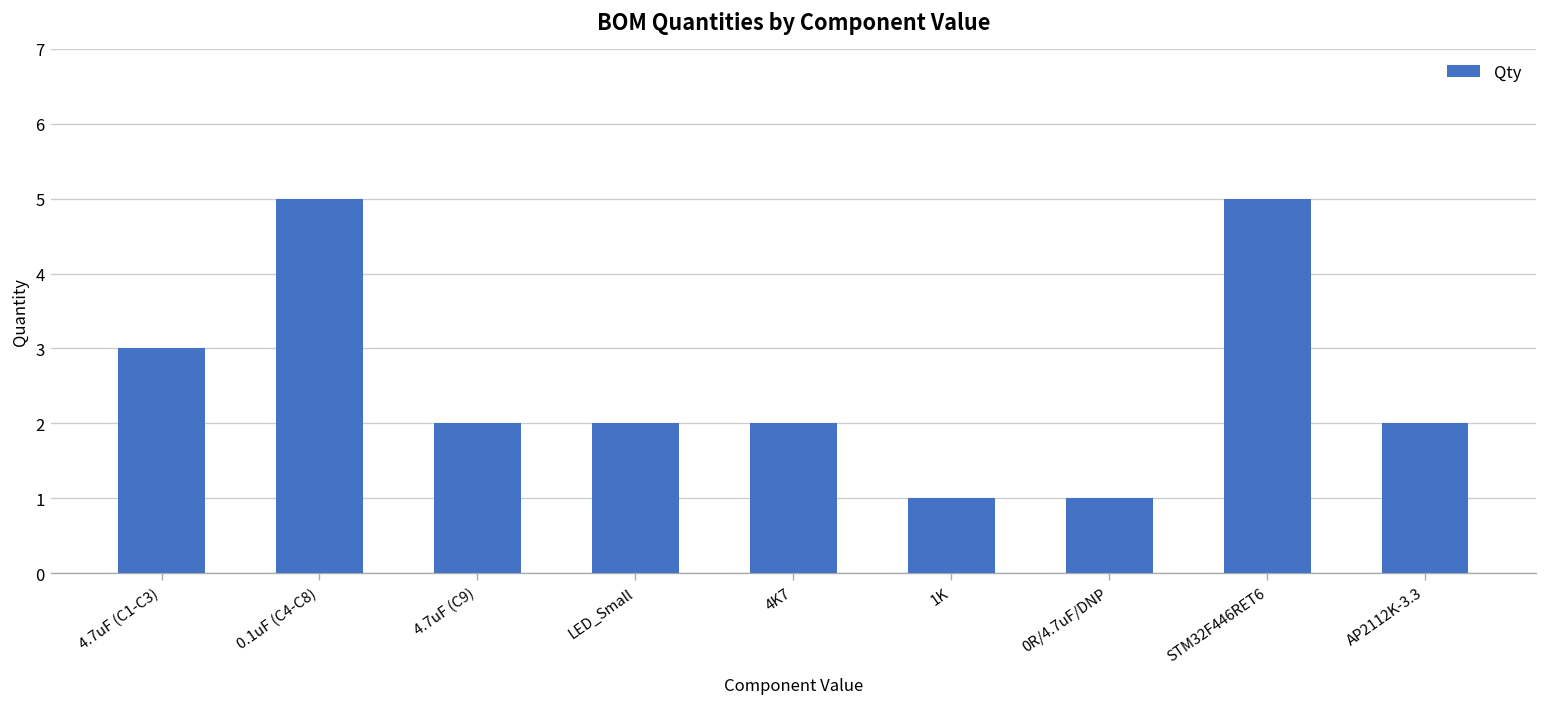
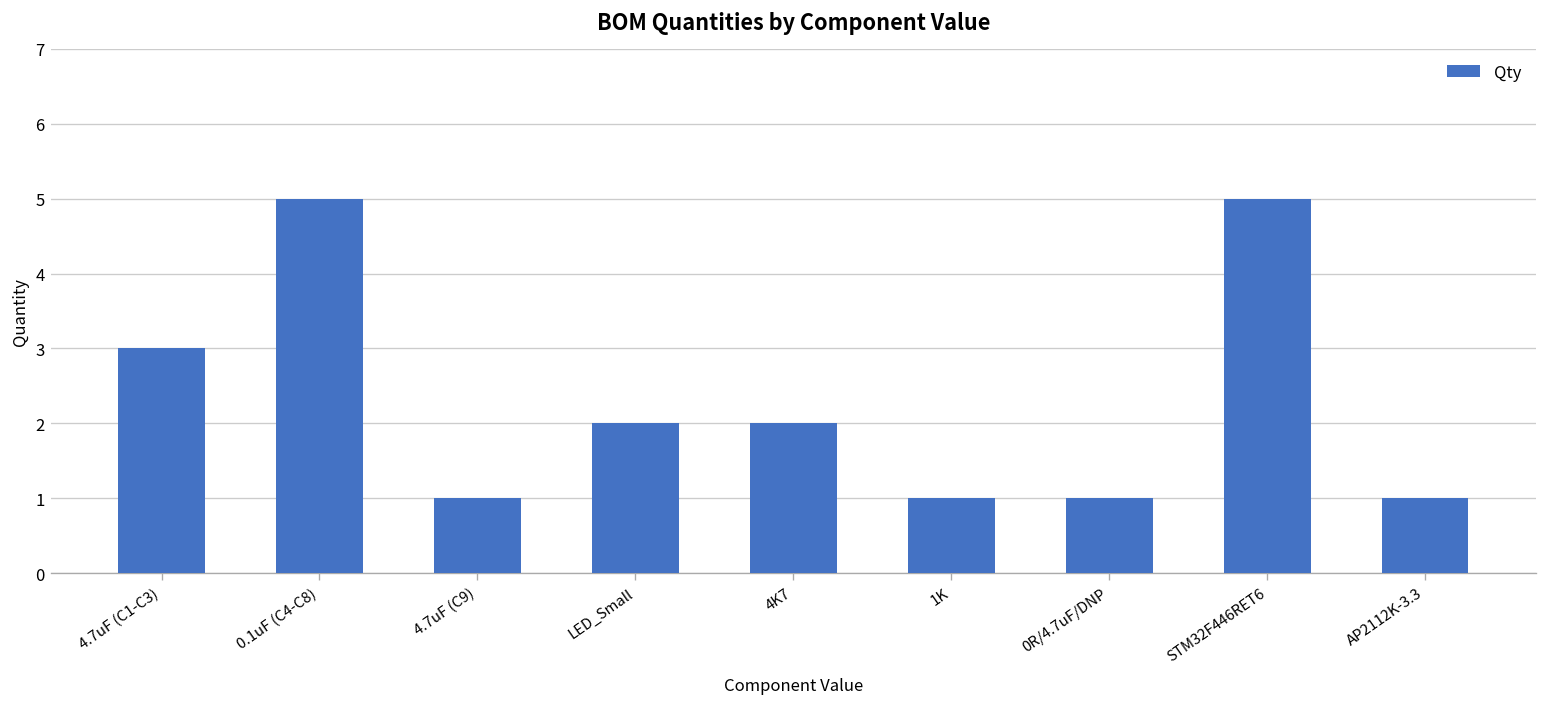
4.7uF (C9): 2 -> 1
AP2112K-3.3: 2 -> 1
